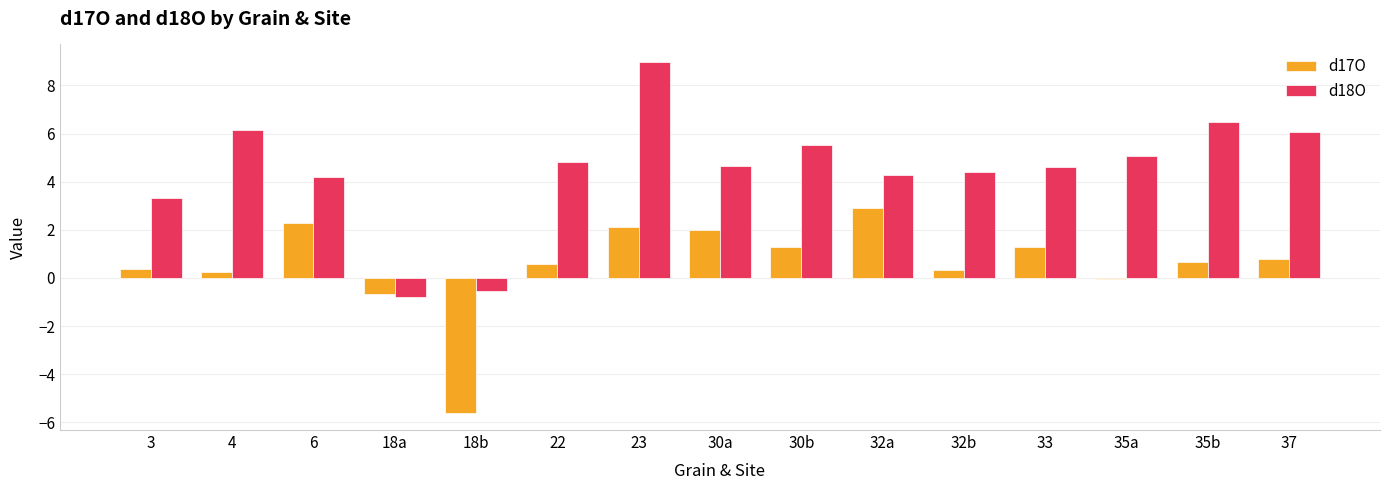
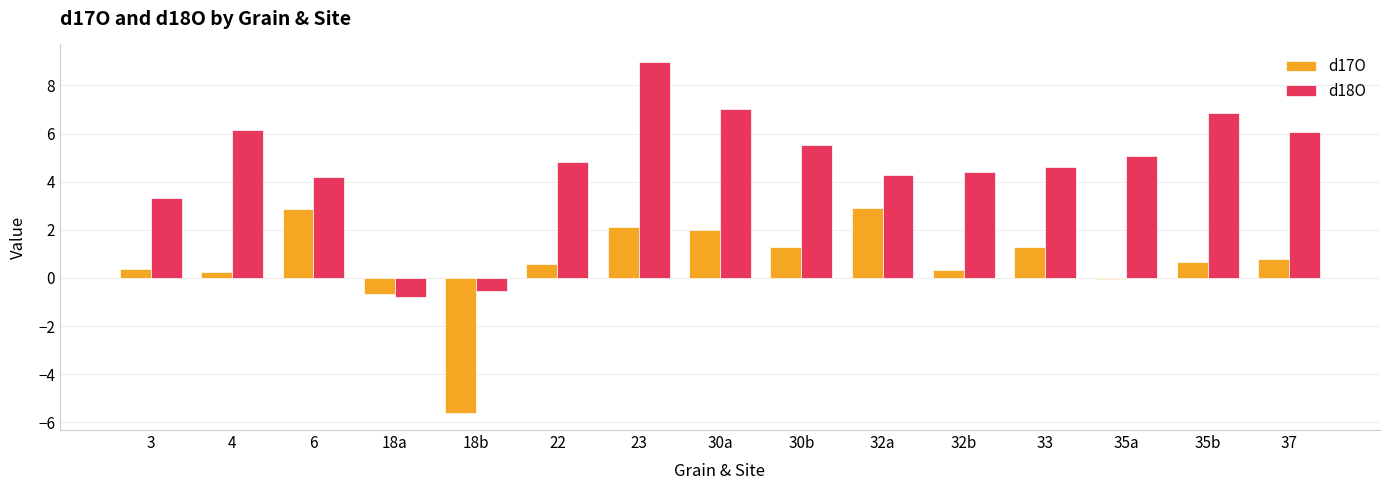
d17O, 6: 2.3 -> 2.8
d18O, 30a: 4.6 -> 7.0
d18O, 35b: 6.5 -> 6.9
